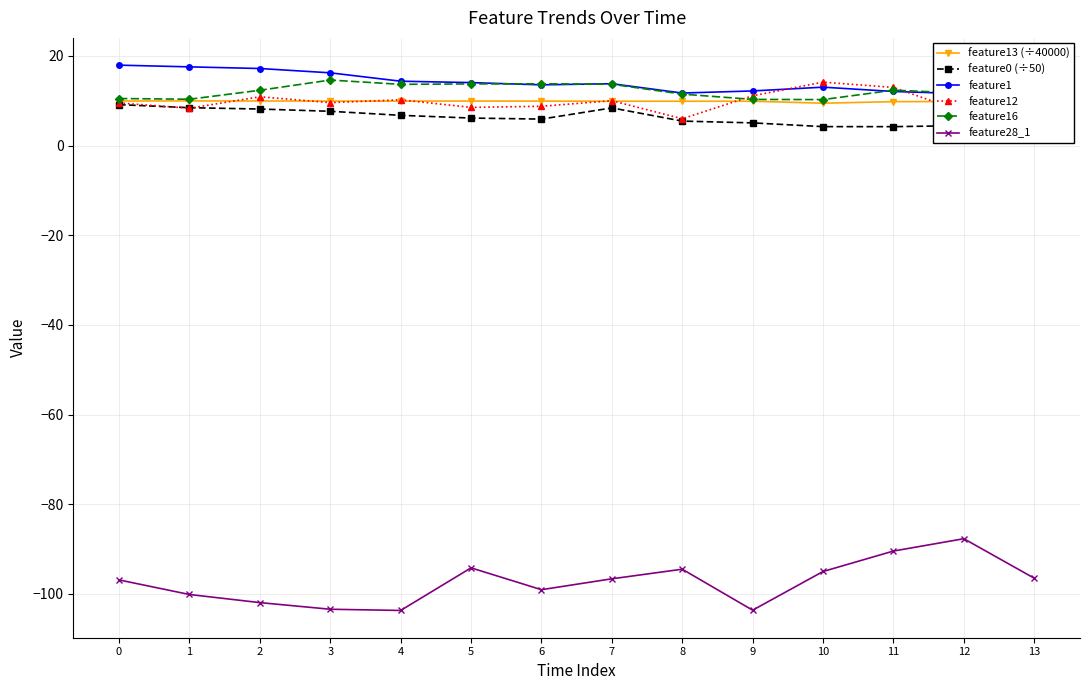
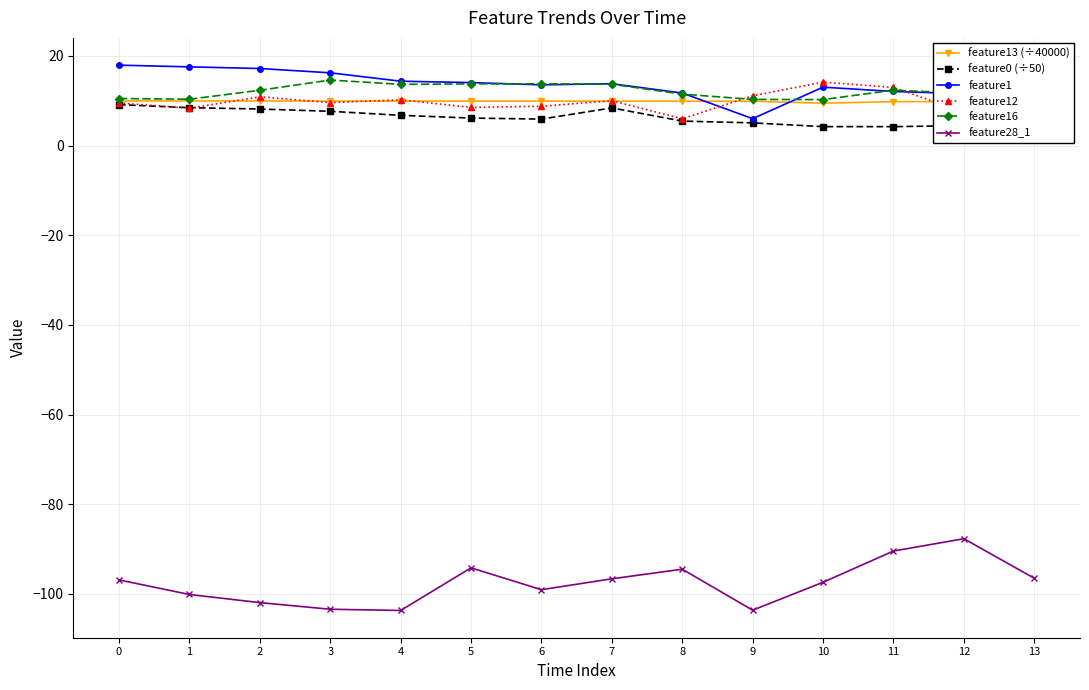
feature1, 9: 12 -> 6
feature28_1, 10: -95 -> -97
